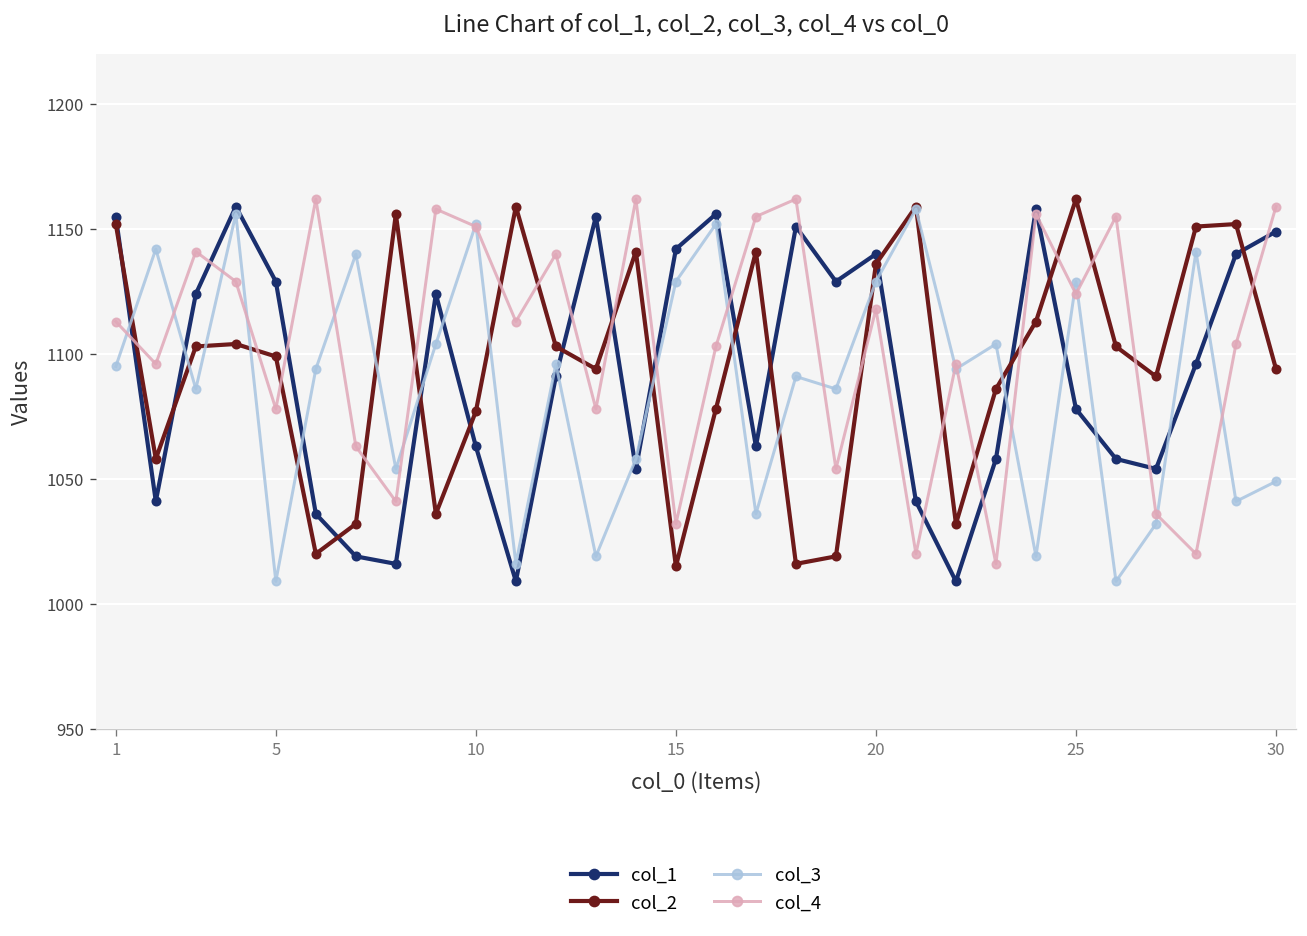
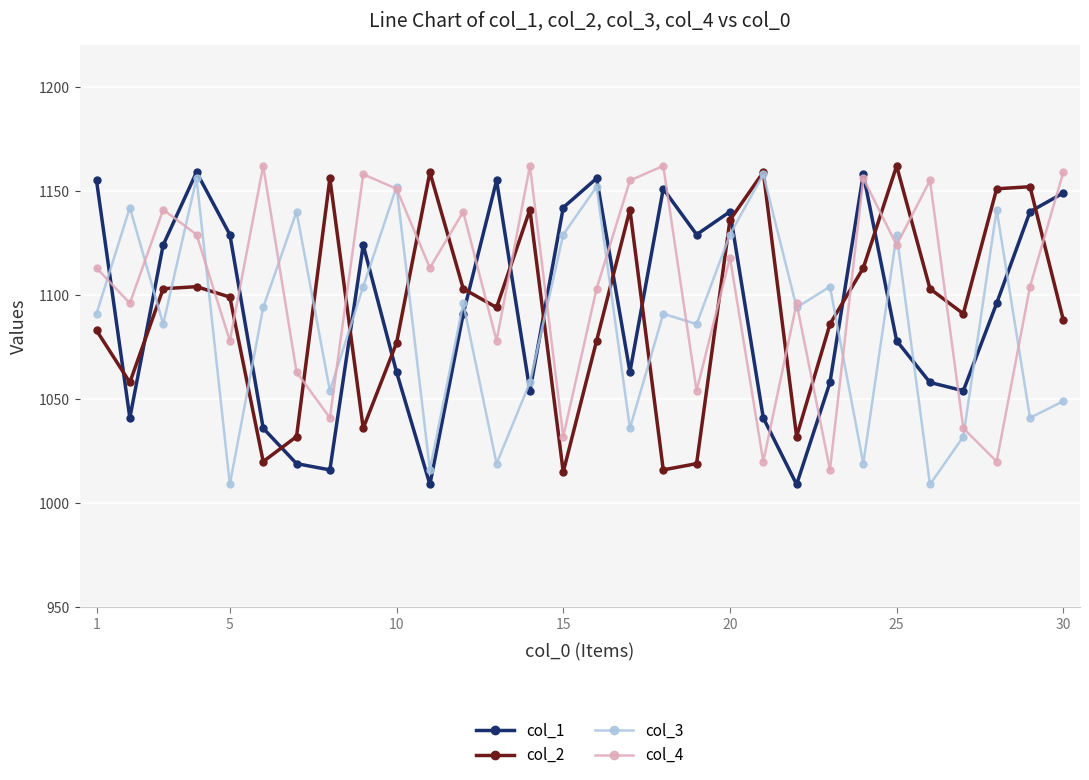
col_2, 1: 1152 -> 1083
col_3, 1: 1095 -> 1091
col_2, 30: 1094 -> 1088
